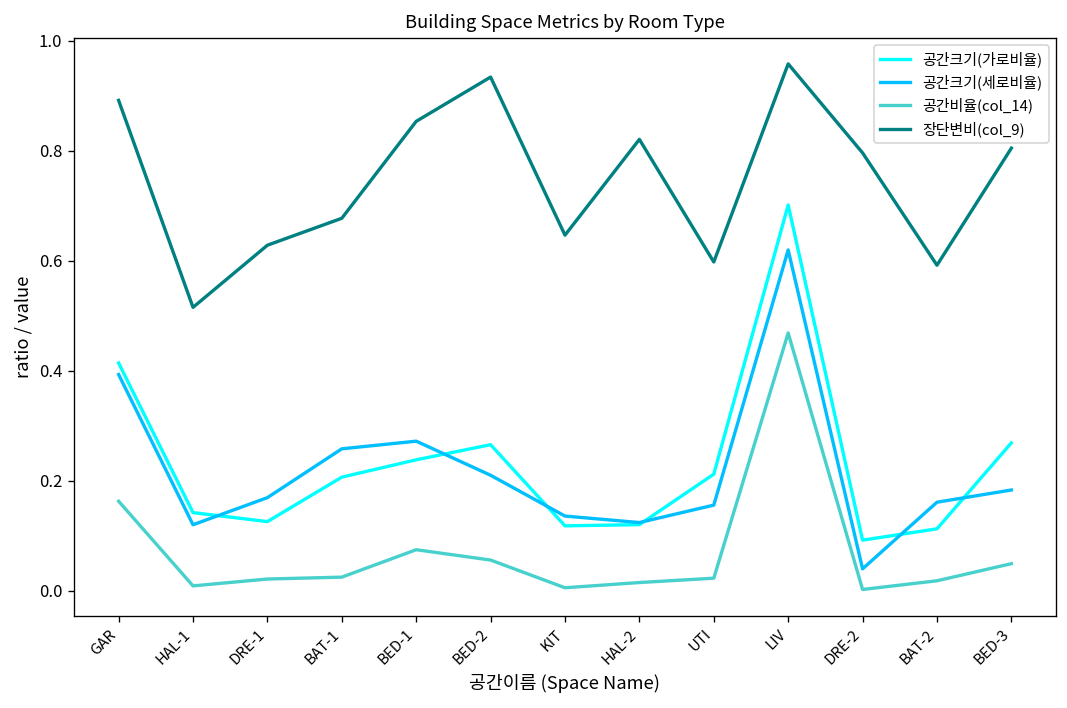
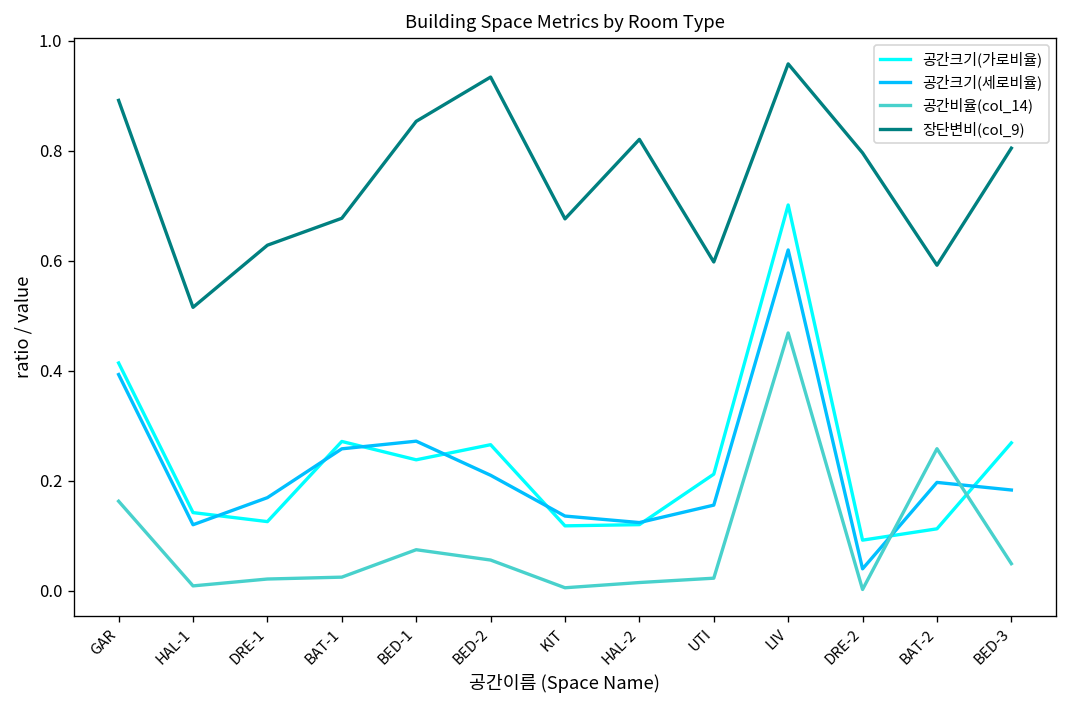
공간크기(가로비율), BAT-1: 0.21 -> 0.27
장단변비(col_9), KIT: 0.65 -> 0.68
공간크기(세로비율), BAT-2: 0.16 -> 0.20
공간비율(col_14), BAT-2: 0.02 -> 0.26
